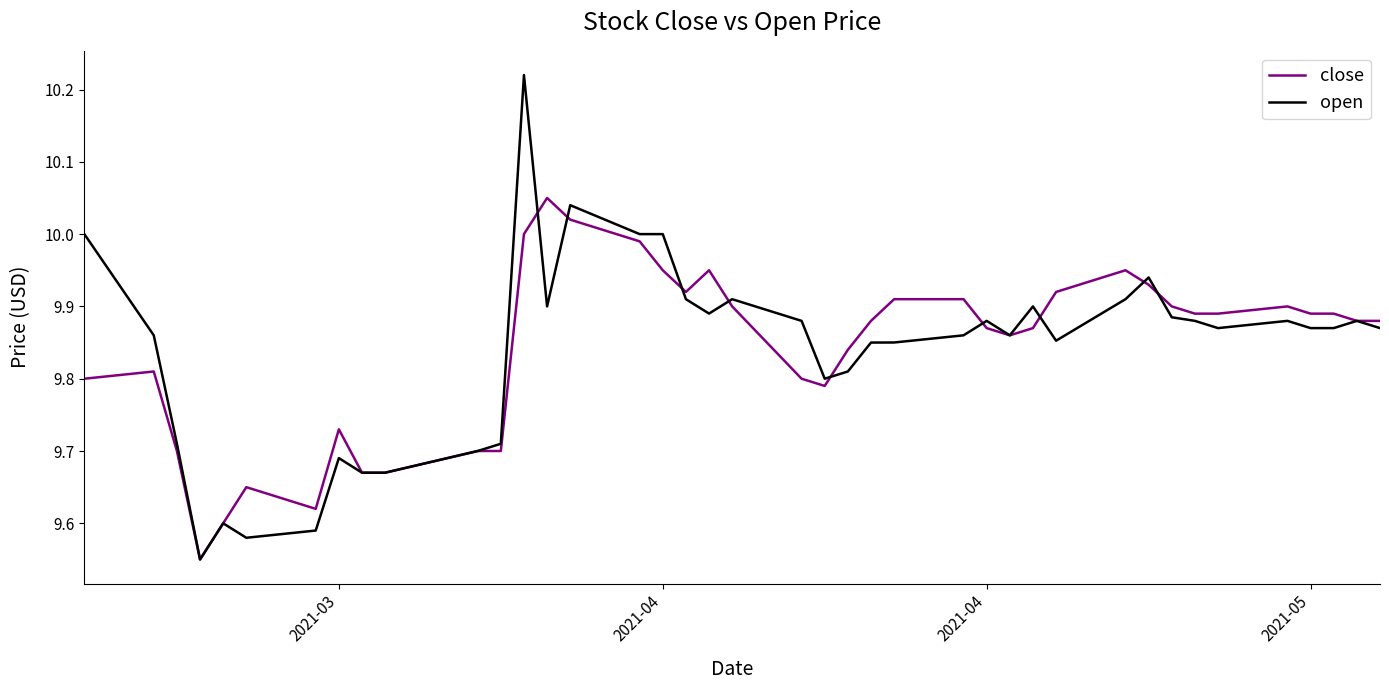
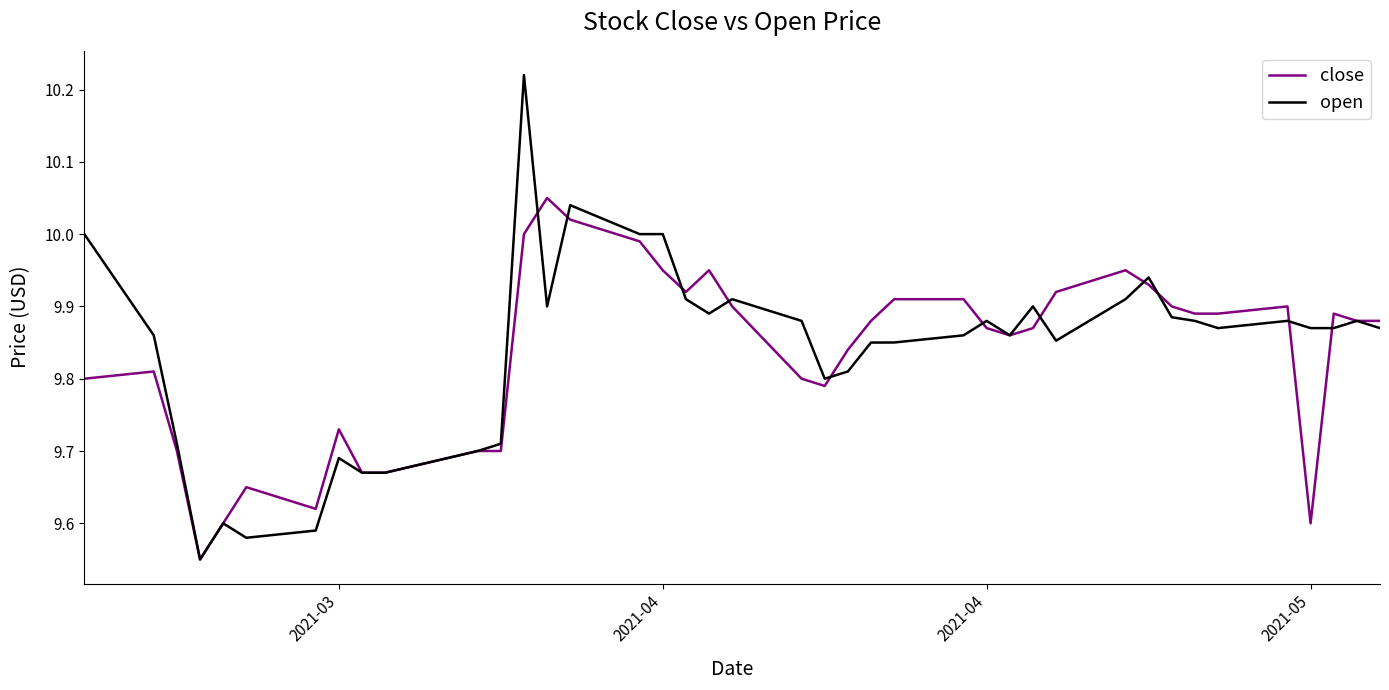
close, 2021-05: 9.89 -> 9.60
